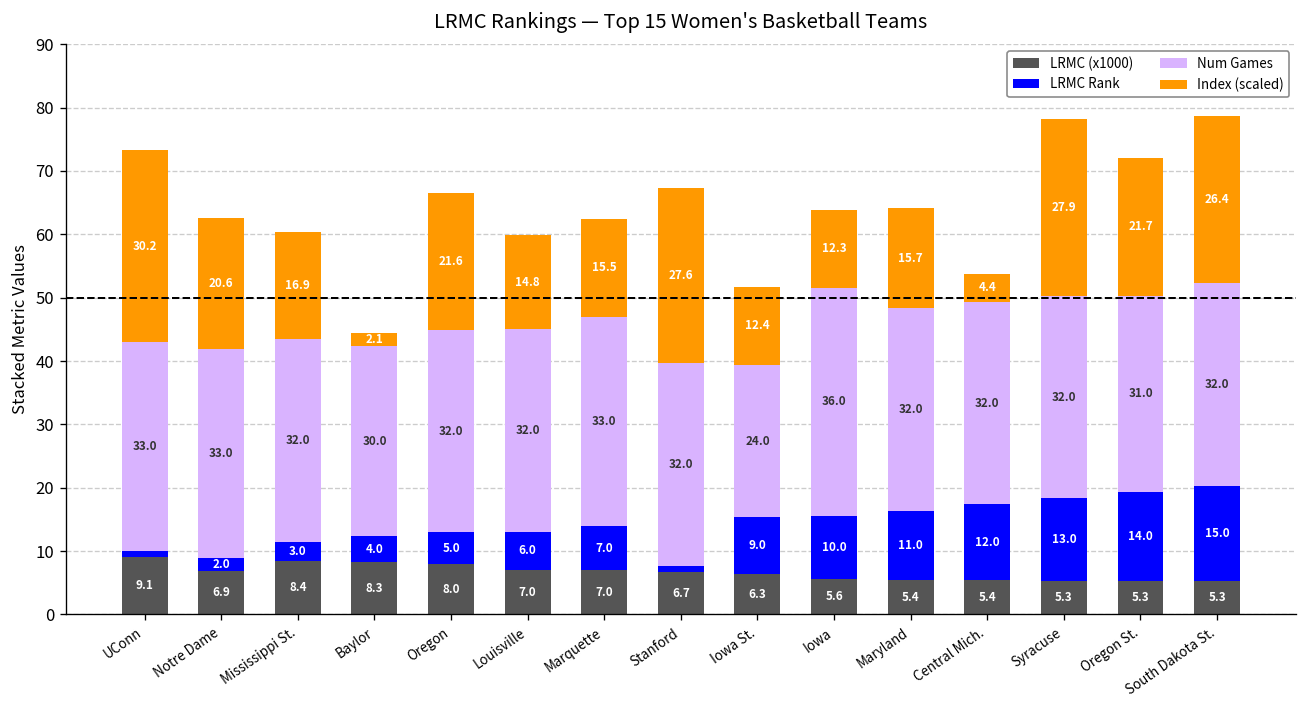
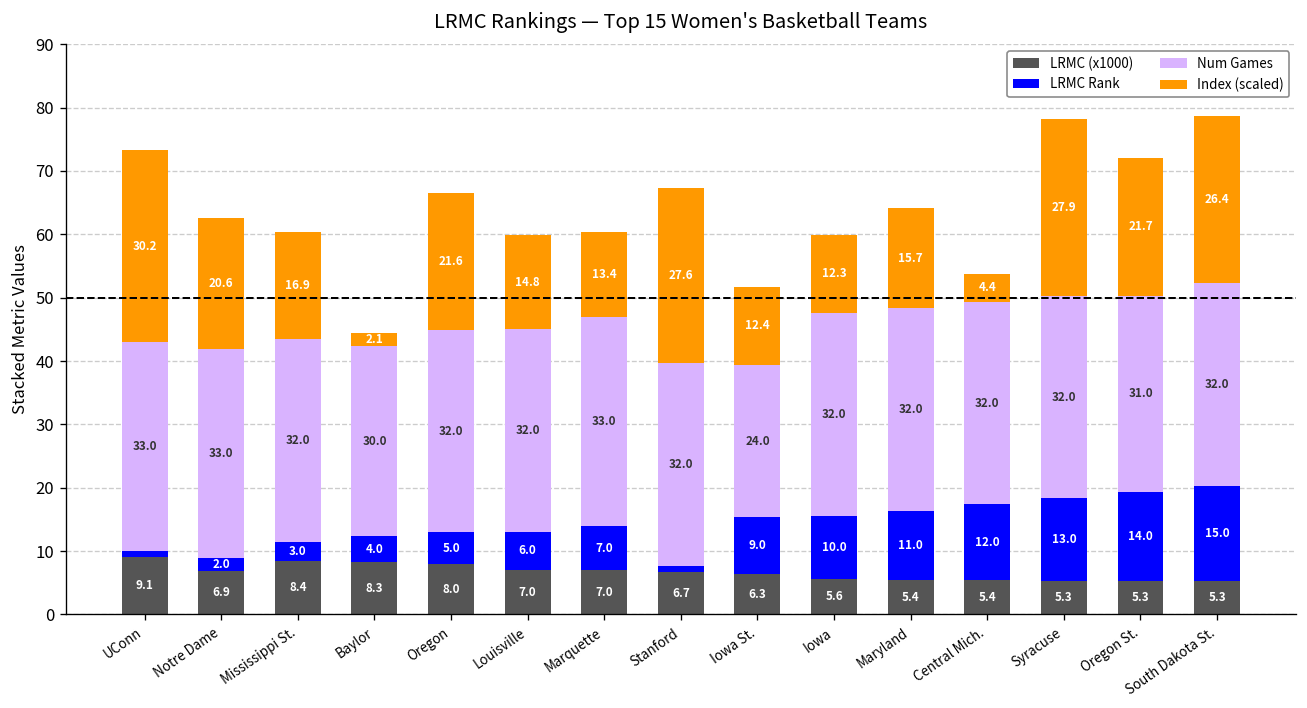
Index (scaled), Marquette: 15.5 -> 13.4
Num Games, Iowa: 36.0 -> 32.0
